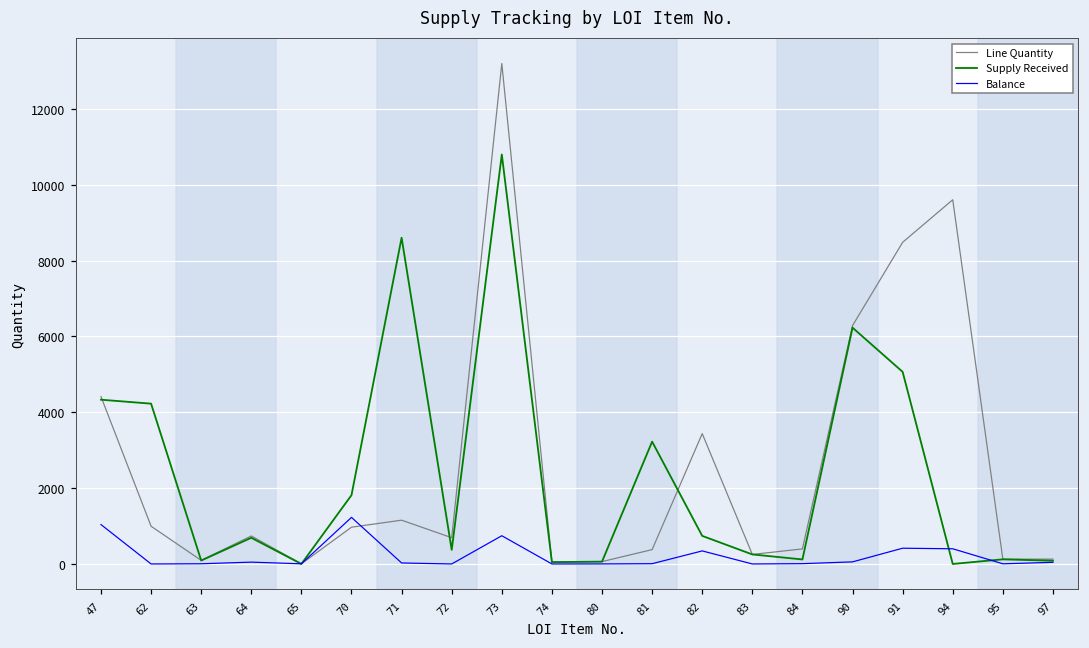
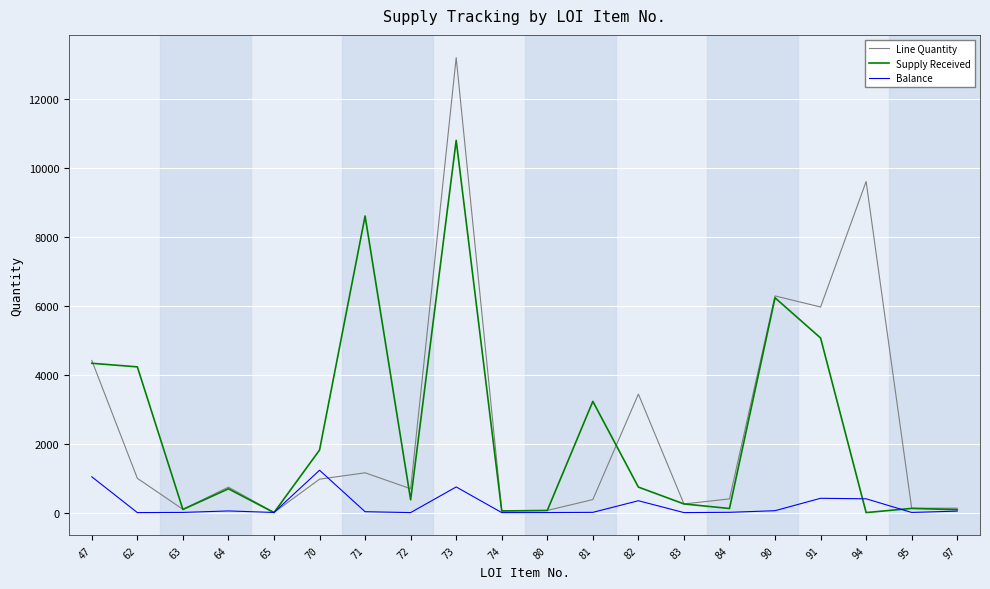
Line Quantity, 91: 8500 -> 6000
